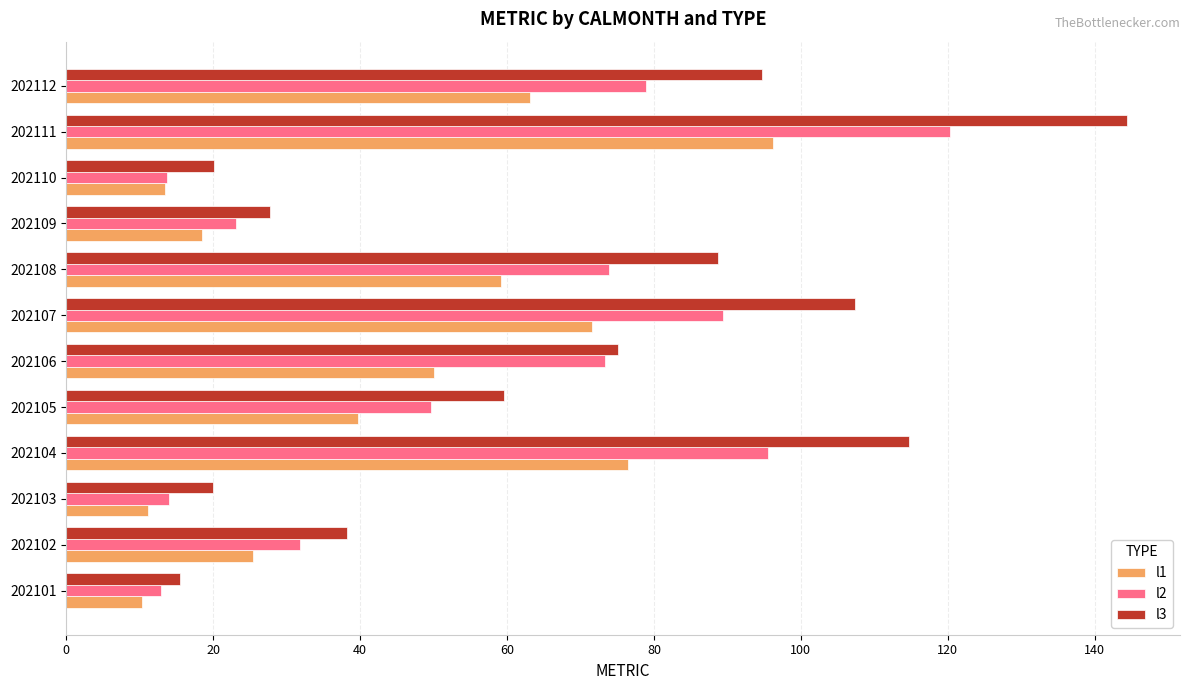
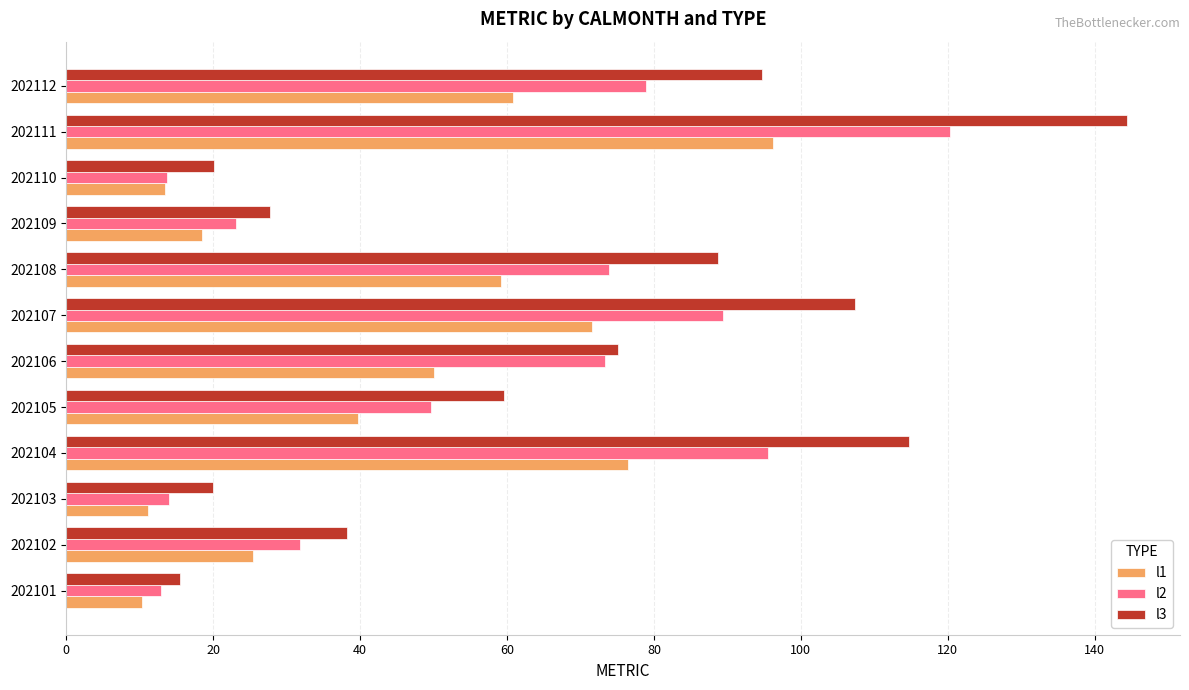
l1, 202112: 63 -> 61
